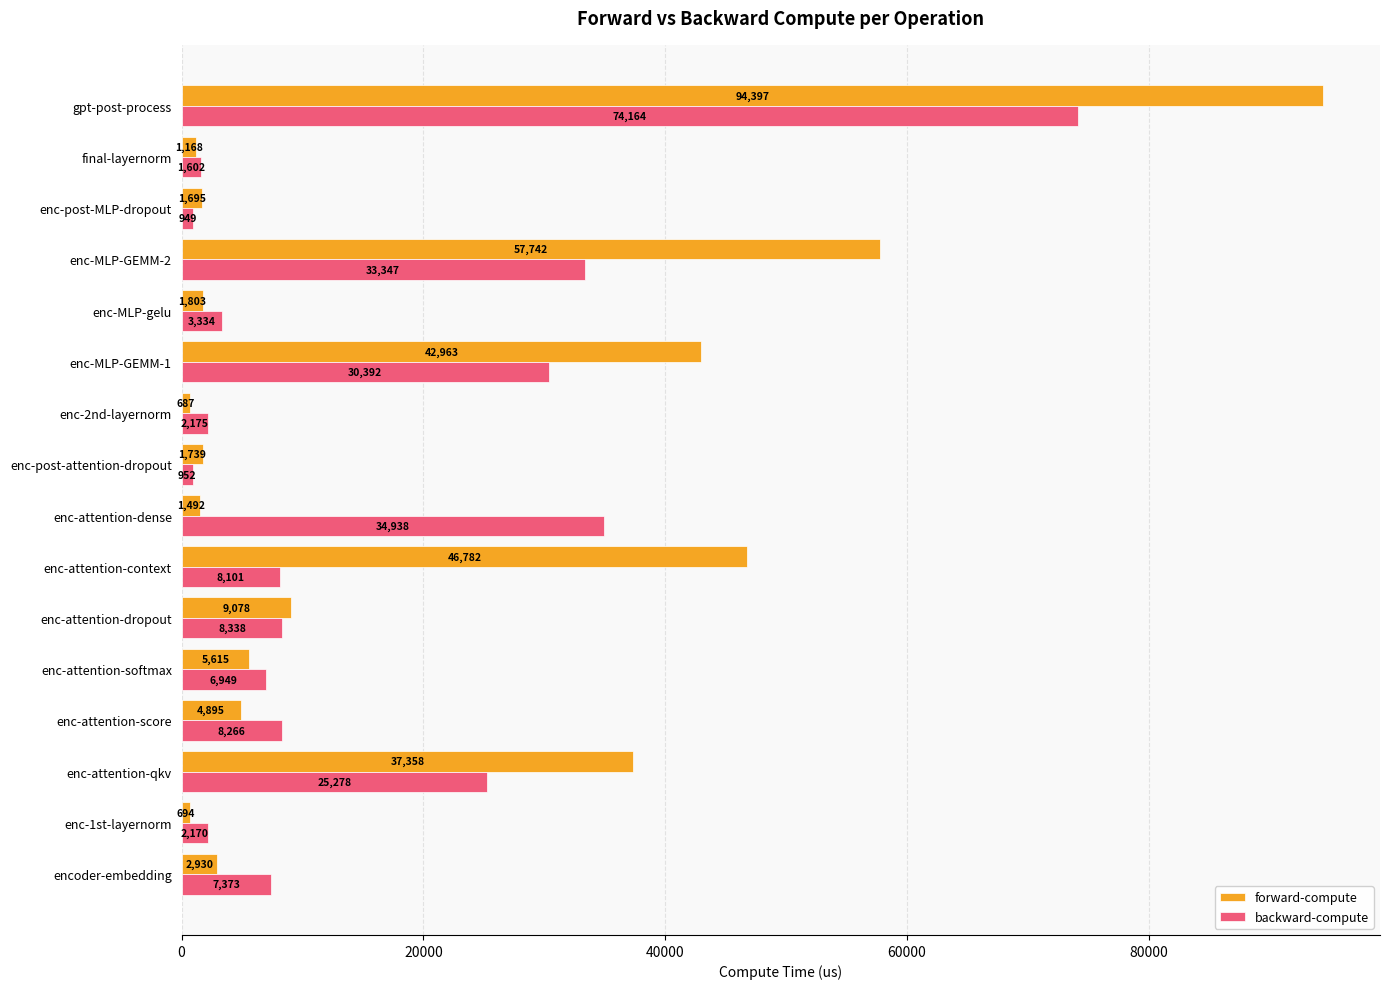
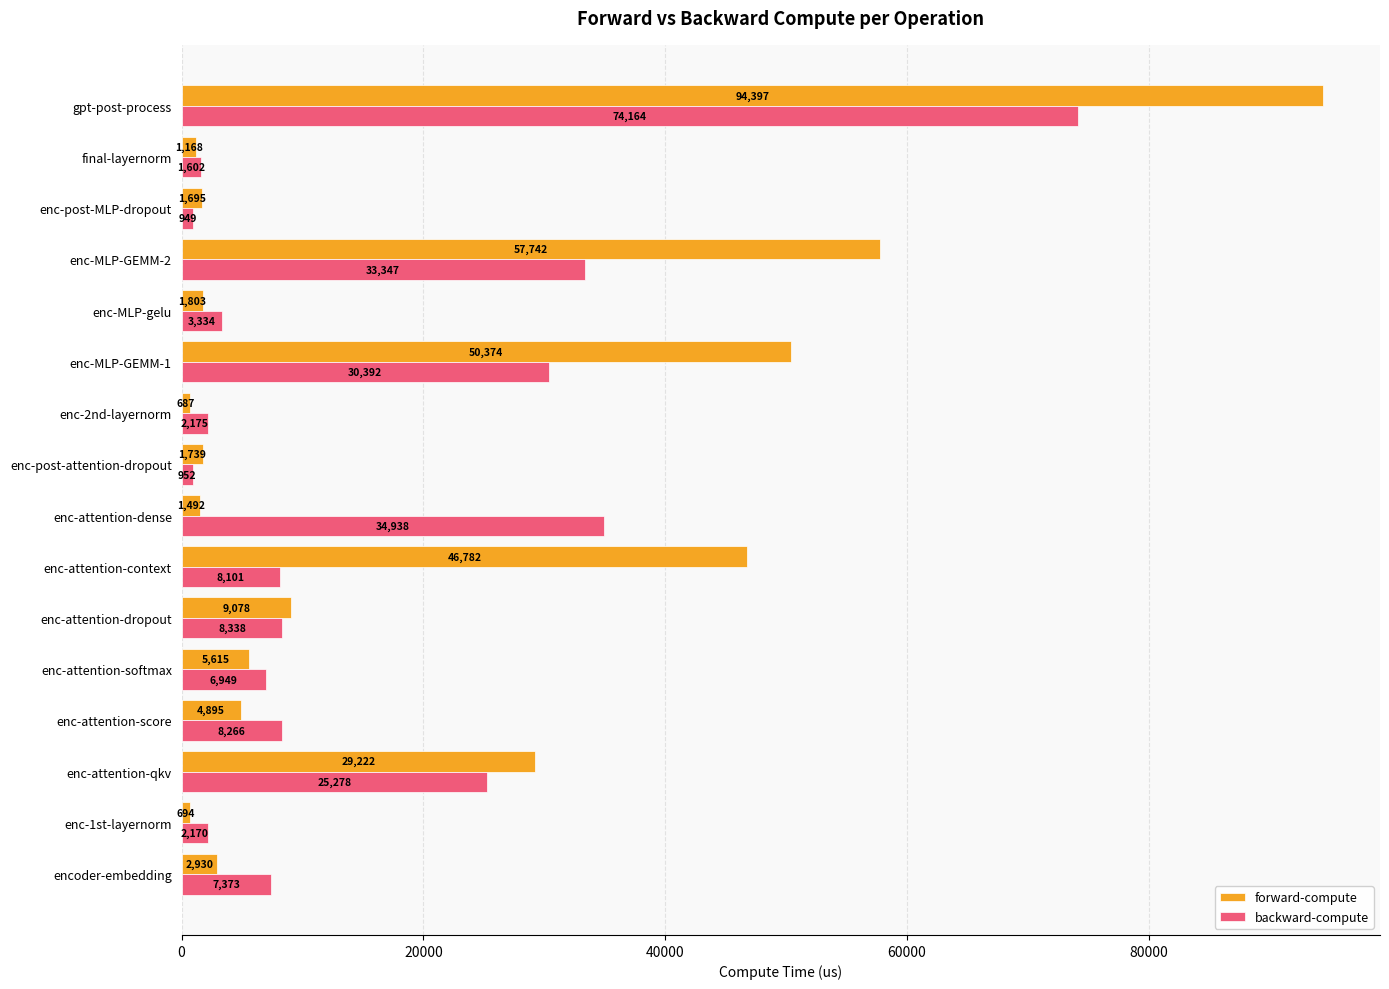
forward-compute, enc-MLP-GEMM-1: 42,963 -> 50,374
forward-compute, enc-attention-qkv: 37,358 -> 29,222
